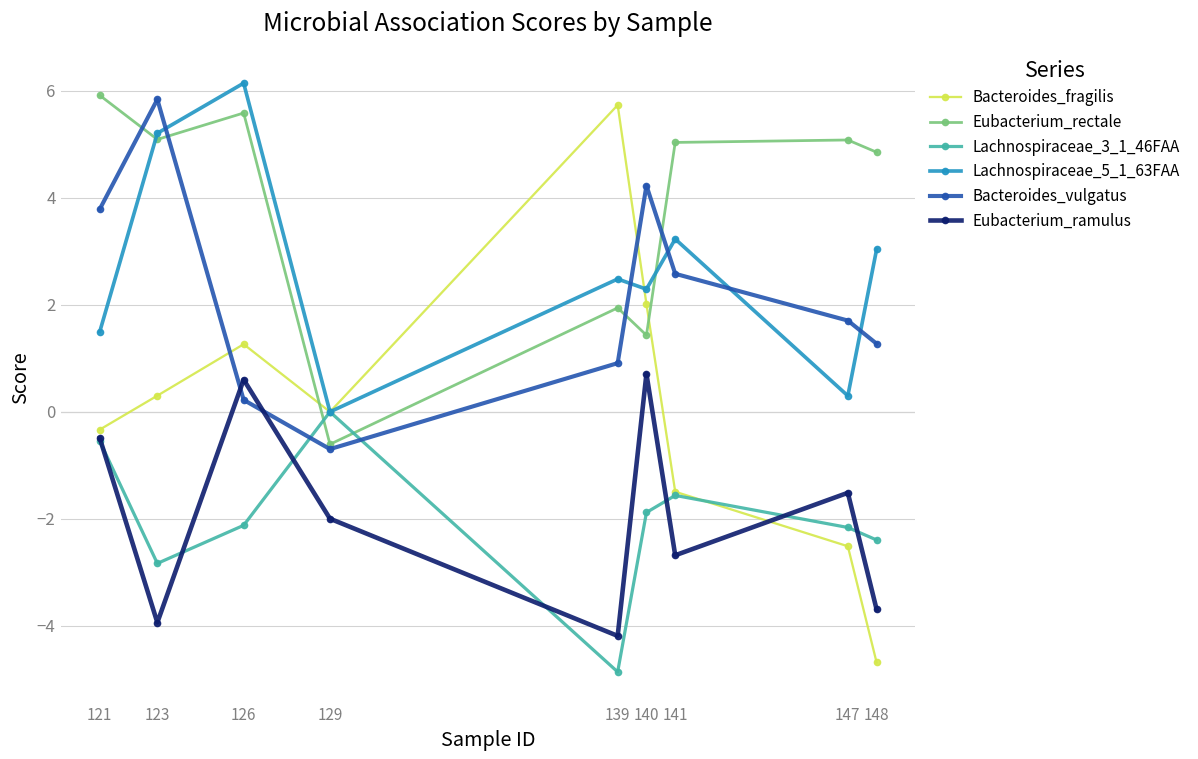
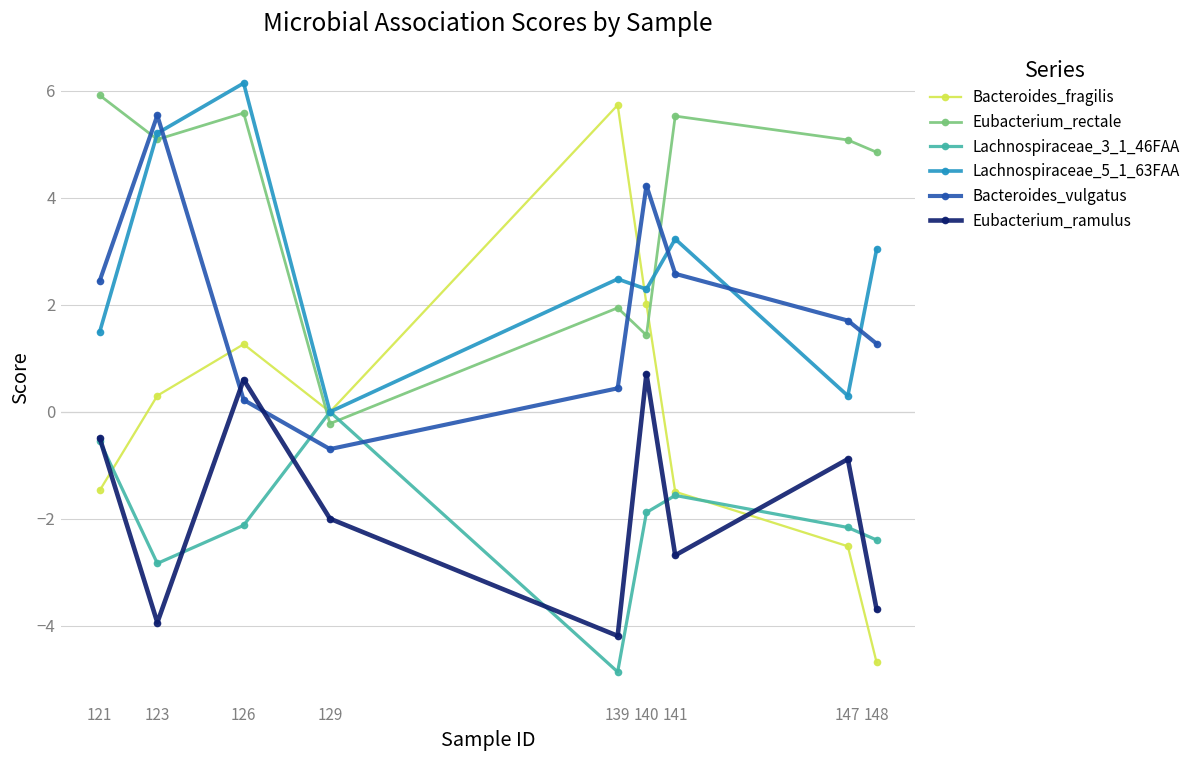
Bacteroides_fragilis, 121: -0.3 -> -1.5
Bacteroides_vulgatus, 121: 3.8 -> 2.5
Bacteroides_vulgatus, 123: 5.8 -> 5.5
Eubacterium_rectale, 129: -0.6 -> -0.2
Bacteroides_vulgatus, 139: 0.9 -> 0.4
Eubacterium_rectale, 141: 5.0 -> 5.5
Eubacterium_ramulus, 147: -1.5 -> -0.9
